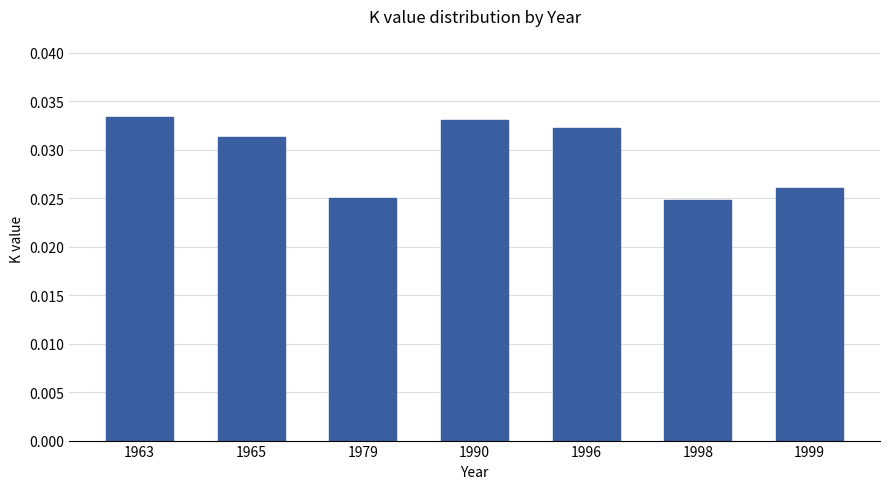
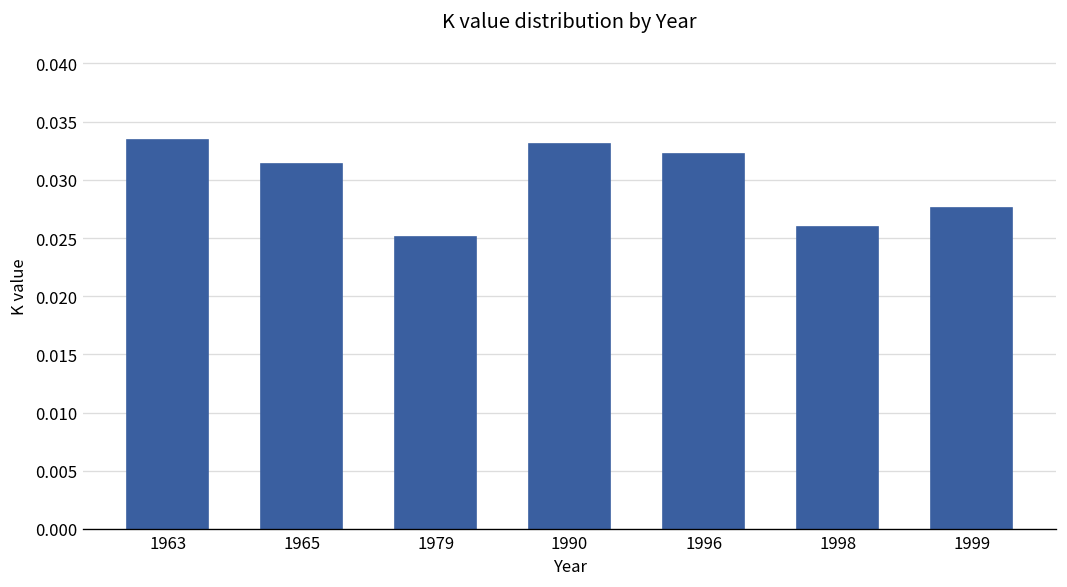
1998: 0.025 -> 0.026
1999: 0.026 -> 0.028
